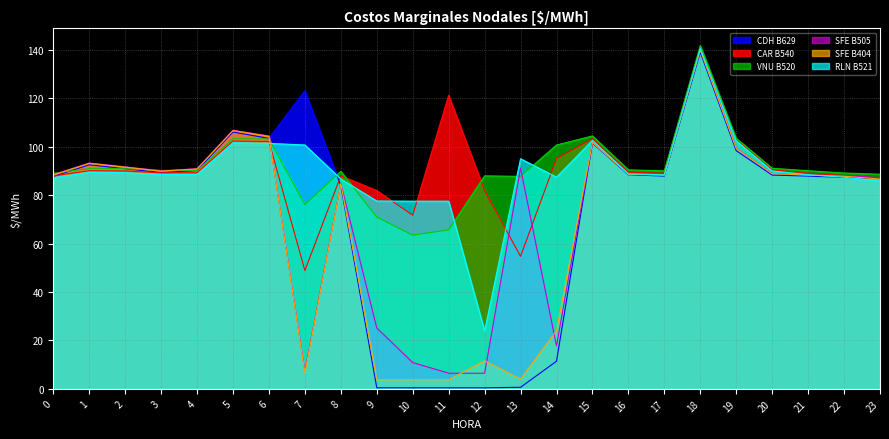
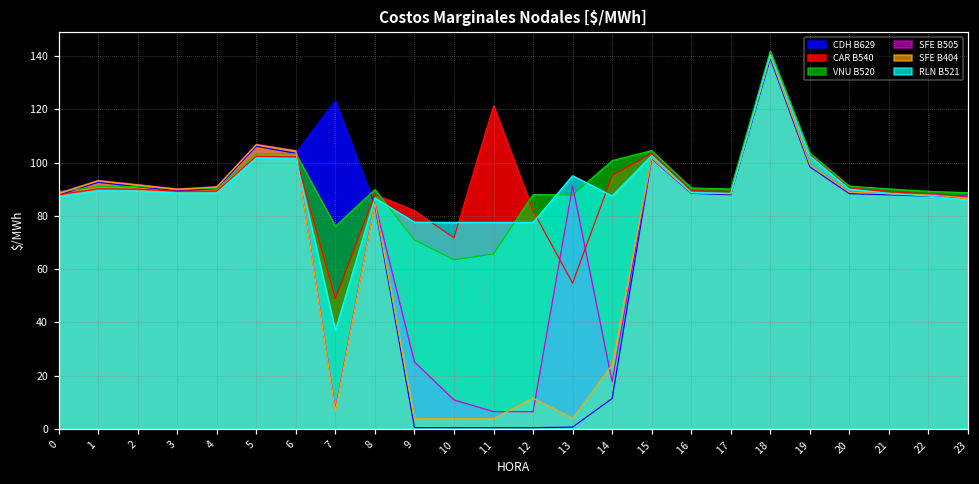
RLN B521, 7: 101 -> 37
RLN B521, 12: 24 -> 78
